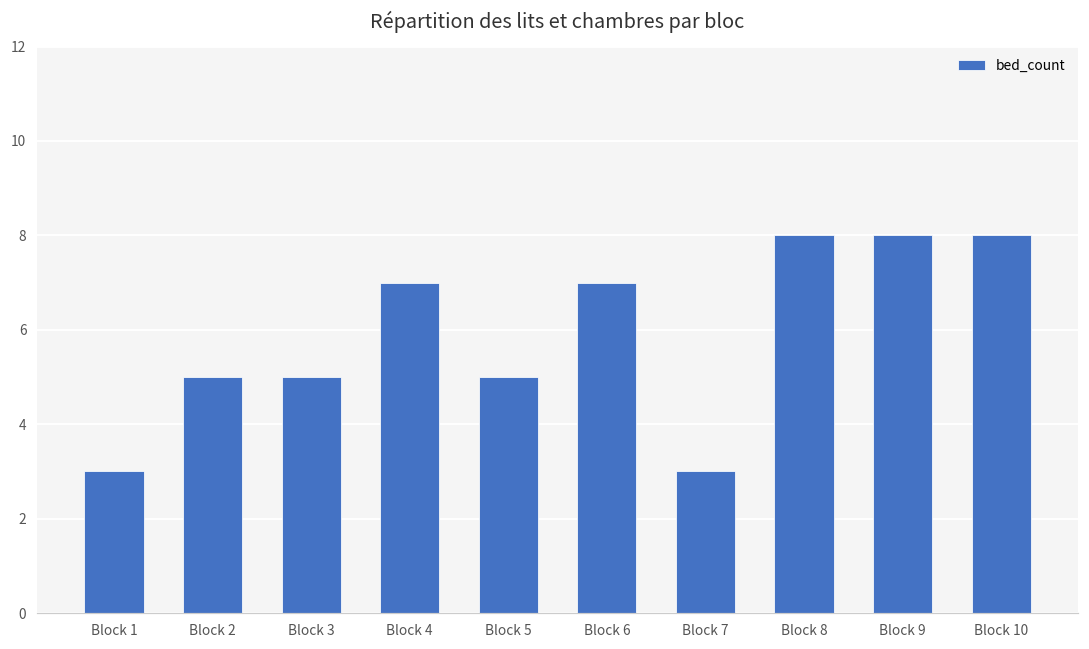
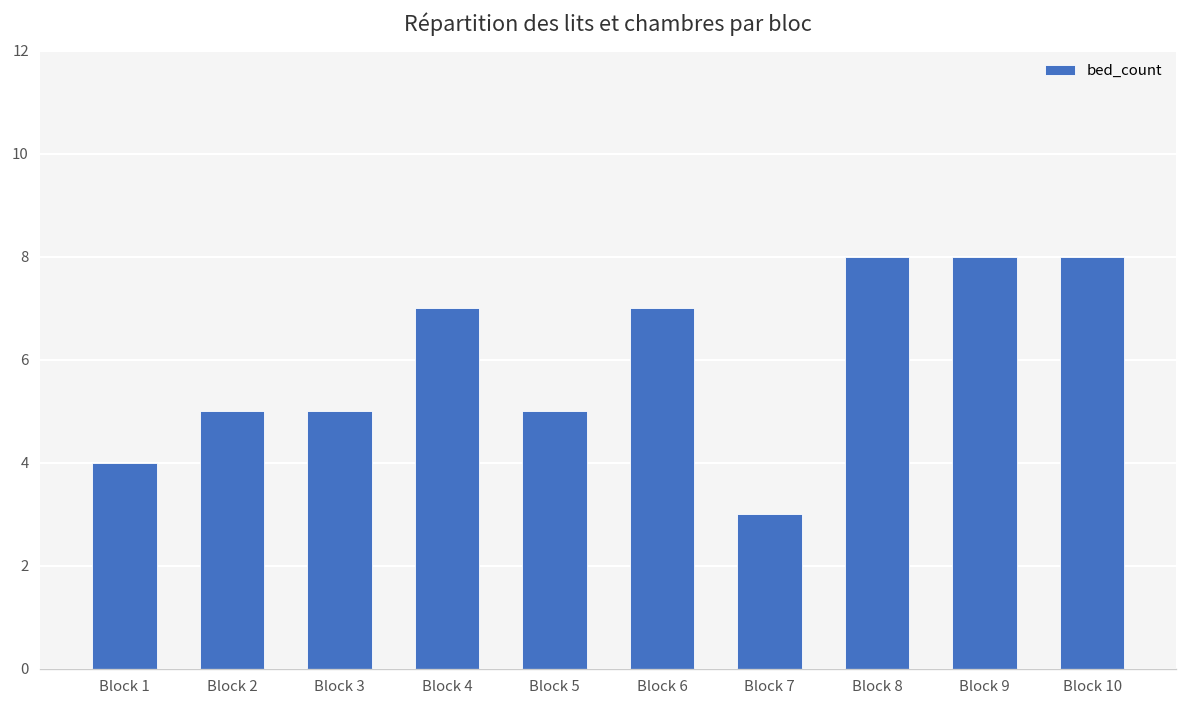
Block 1: 3 -> 4
